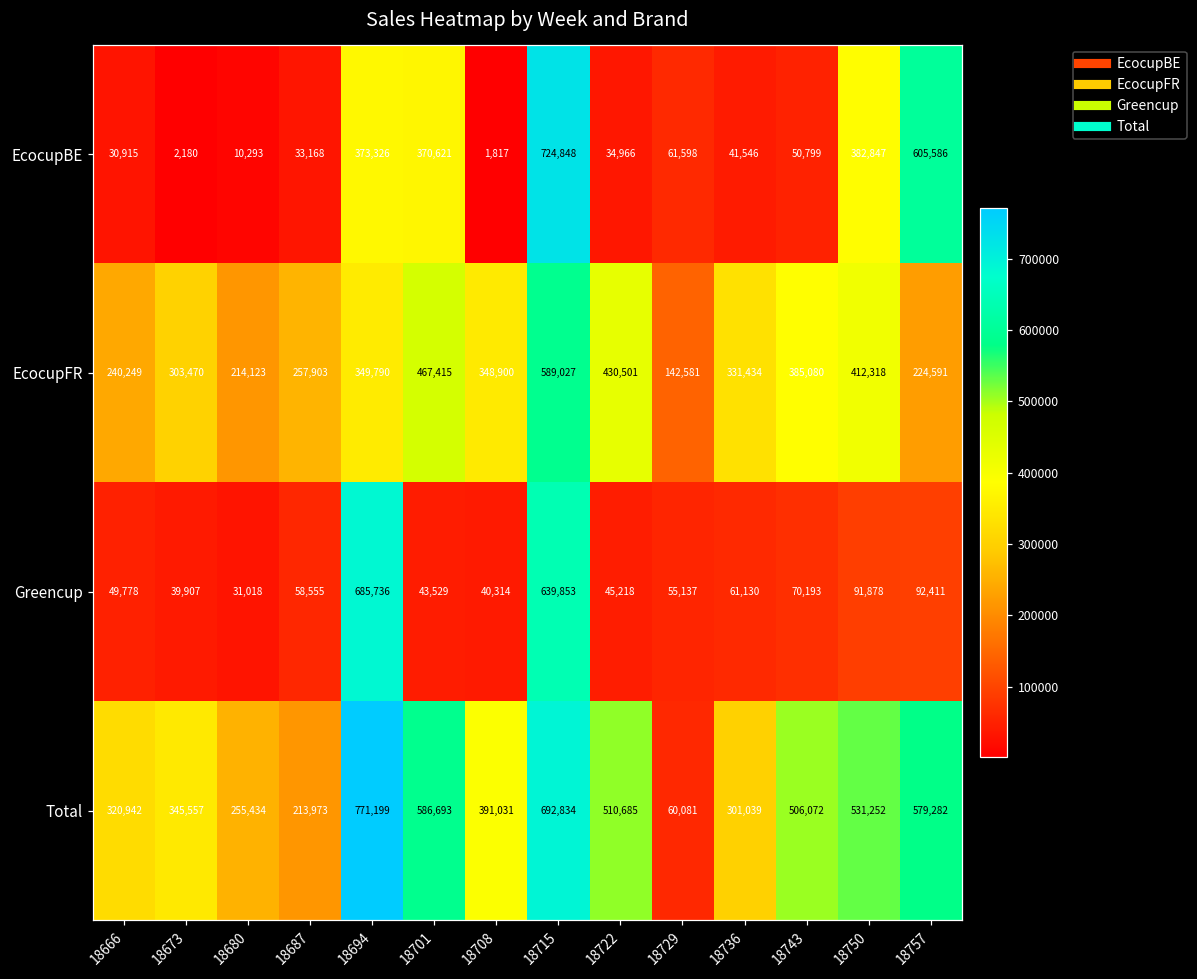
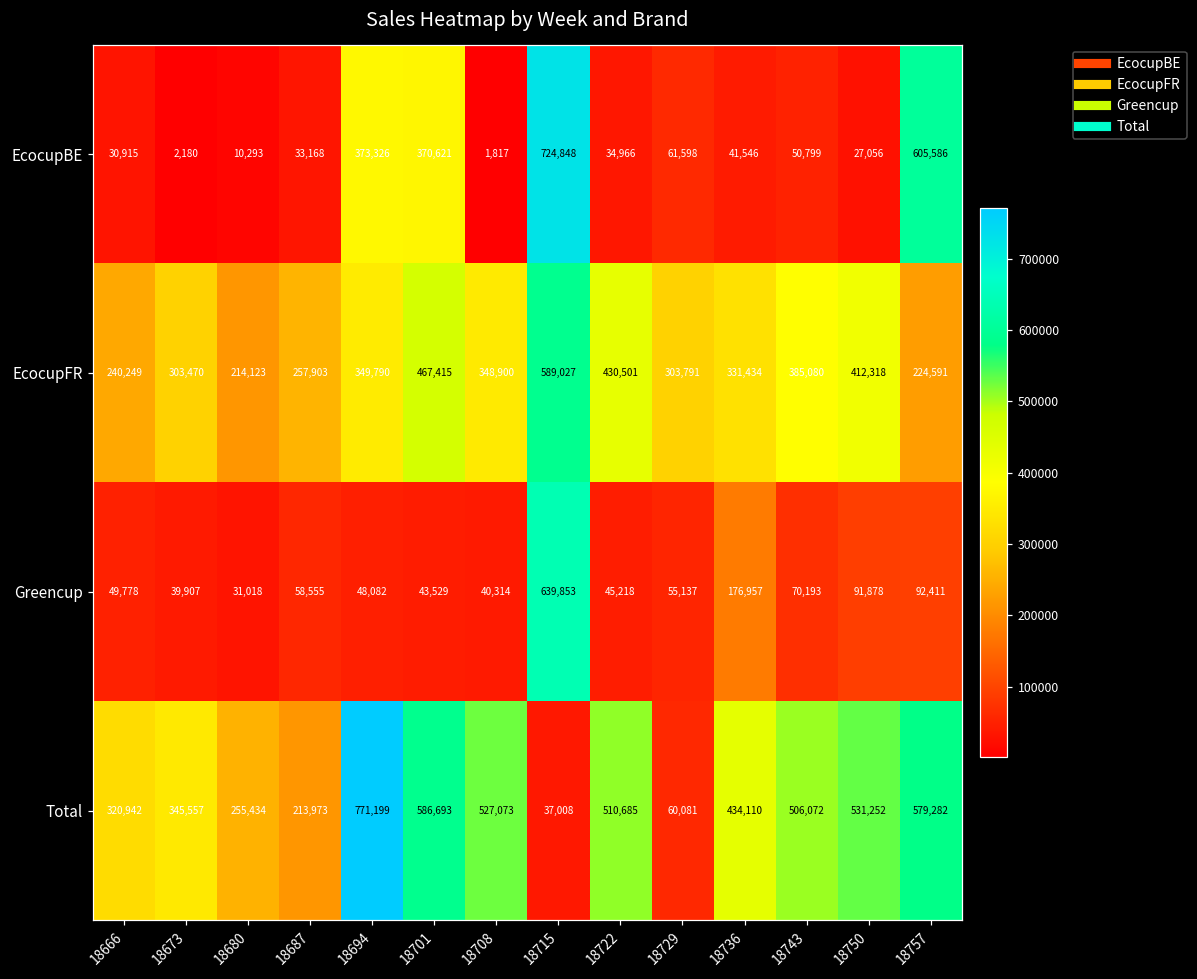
EcocupBE, 18750: 382,847 -> 27,056
EcocupFR, 18729: 142,581 -> 303,791
Greencup, 18694: 685,736 -> 48,082
Greencup, 18736: 61,130 -> 176,957
Total, 18708: 391,031 -> 527,073
Total, 18715: 692,834 -> 37,008
Total, 18736: 301,039 -> 434,110
